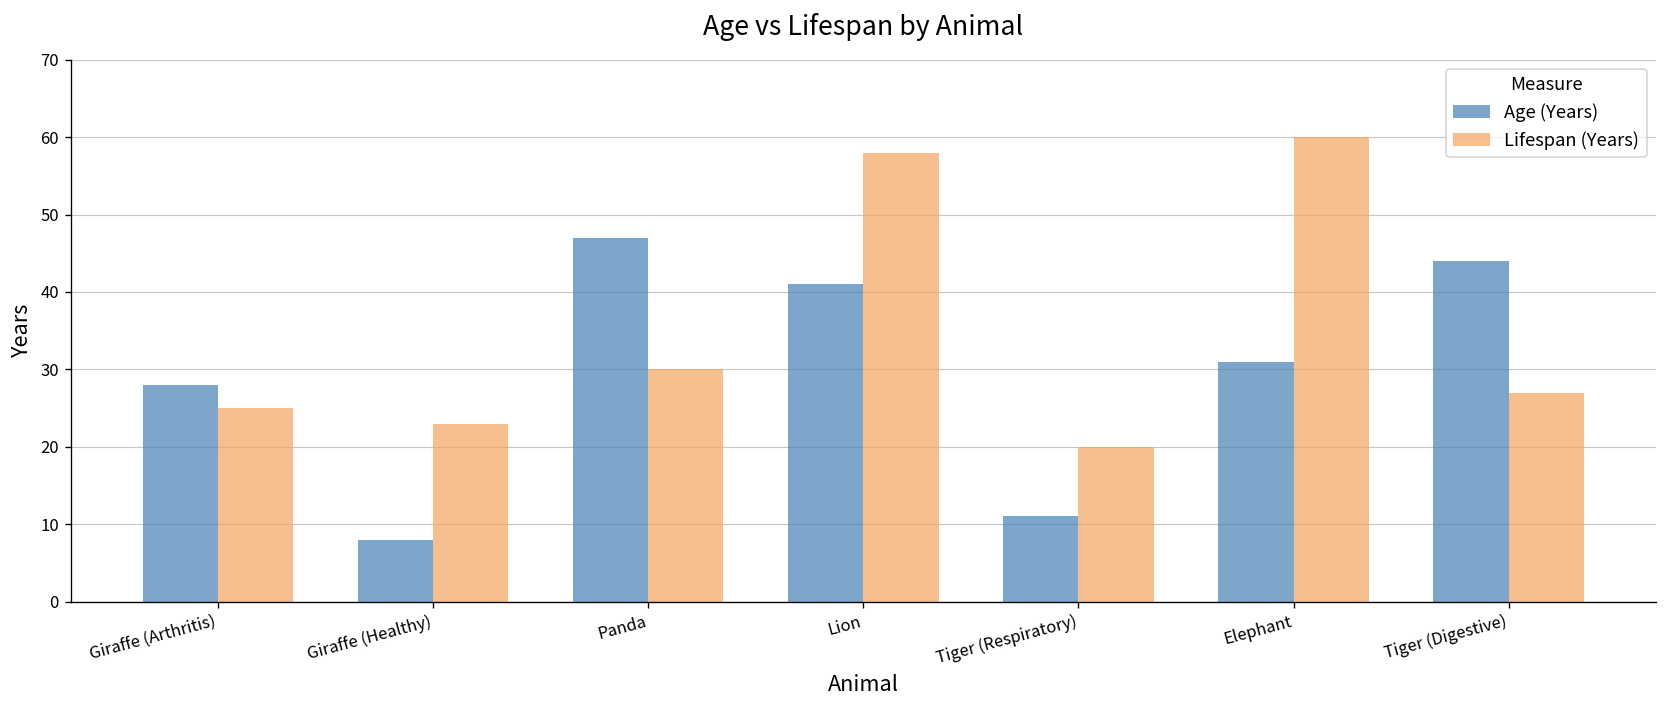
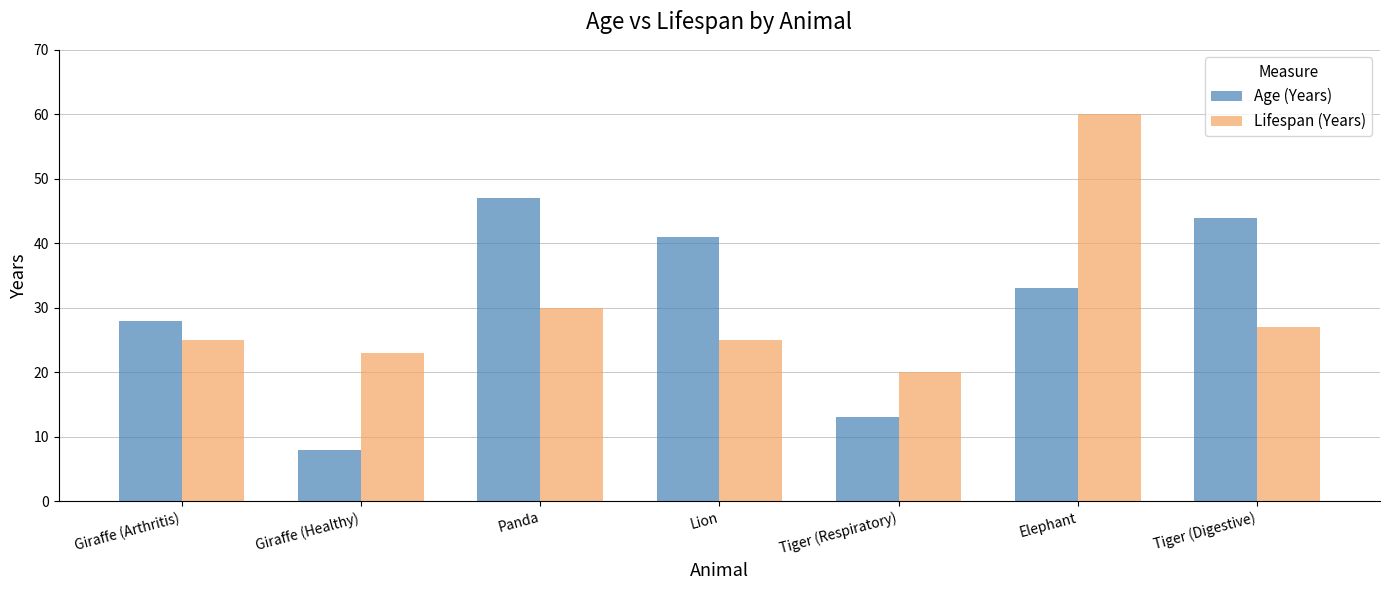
Lifespan (Years), Lion: 58 -> 25
Age (Years), Tiger (Respiratory): 11 -> 13
Age (Years), Elephant: 31 -> 33
